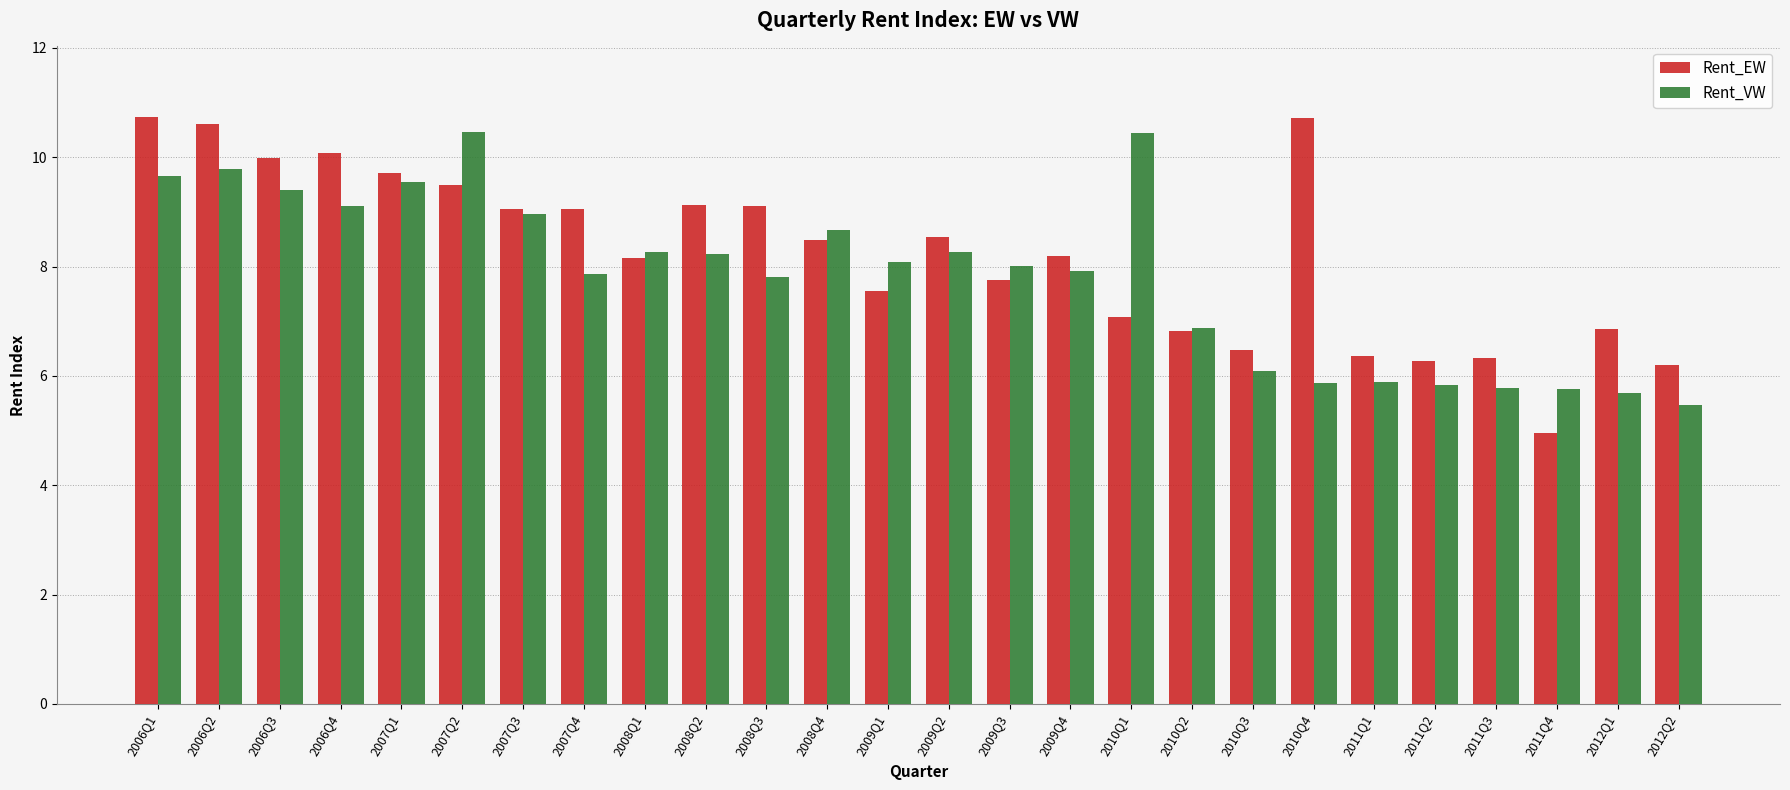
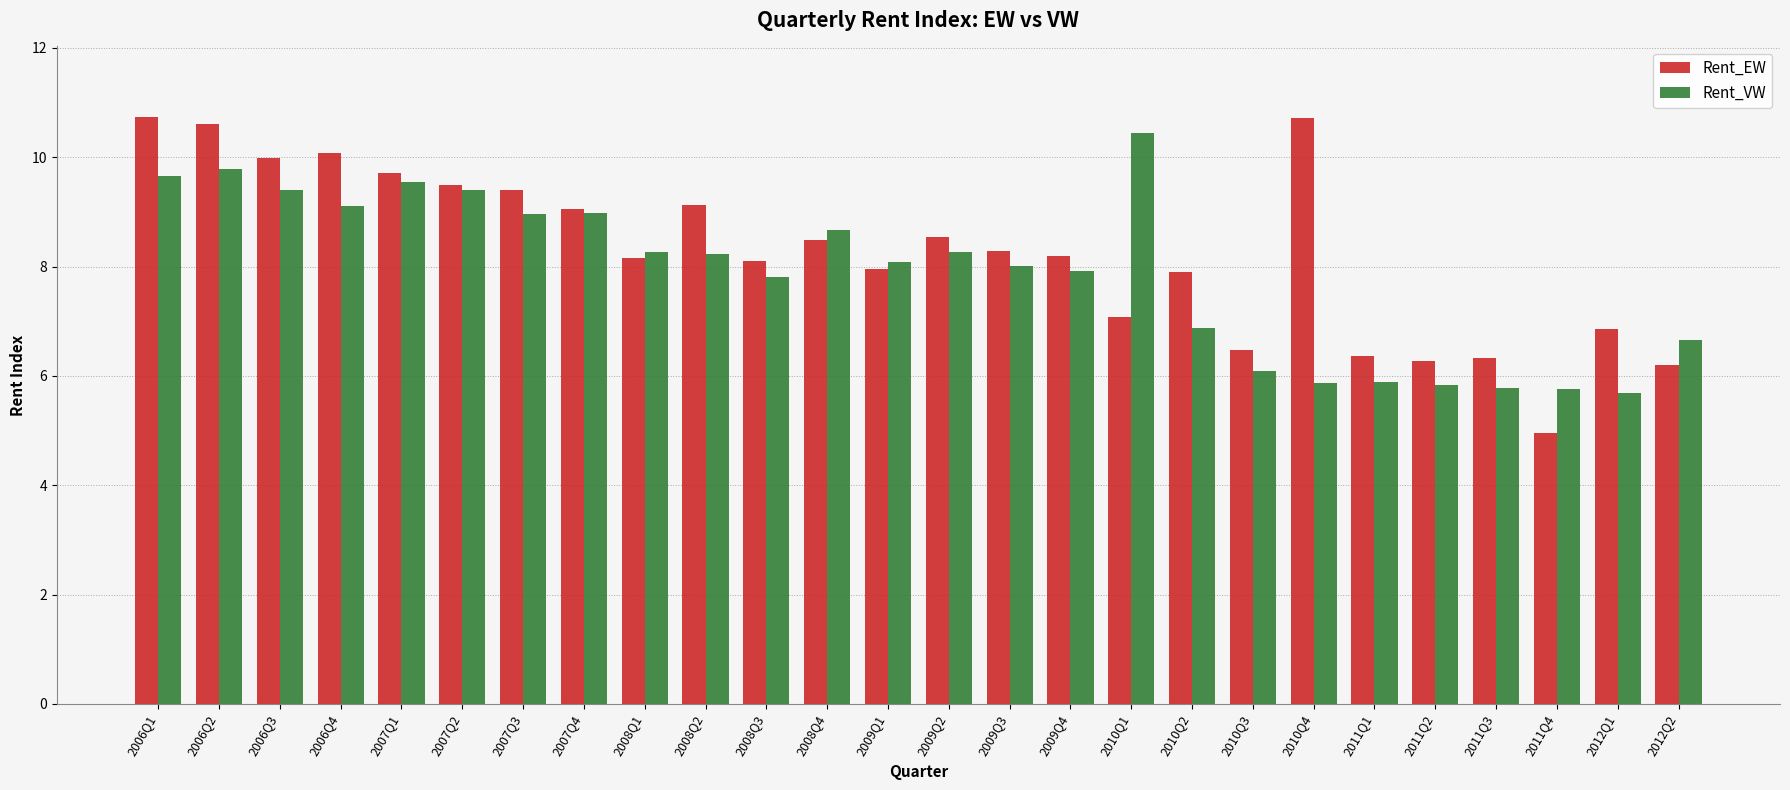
Rent_VW, 2007Q2: 10.5 -> 9.4
Rent_EW, 2007Q3: 9.0 -> 9.4
Rent_VW, 2007Q4: 7.9 -> 9.0
Rent_EW, 2008Q3: 9.1 -> 8.1
Rent_EW, 2009Q1: 7.6 -> 8.0
Rent_EW, 2009Q3: 7.8 -> 8.3
Rent_EW, 2010Q2: 6.8 -> 7.9
Rent_VW, 2012Q2: 5.5 -> 6.7
